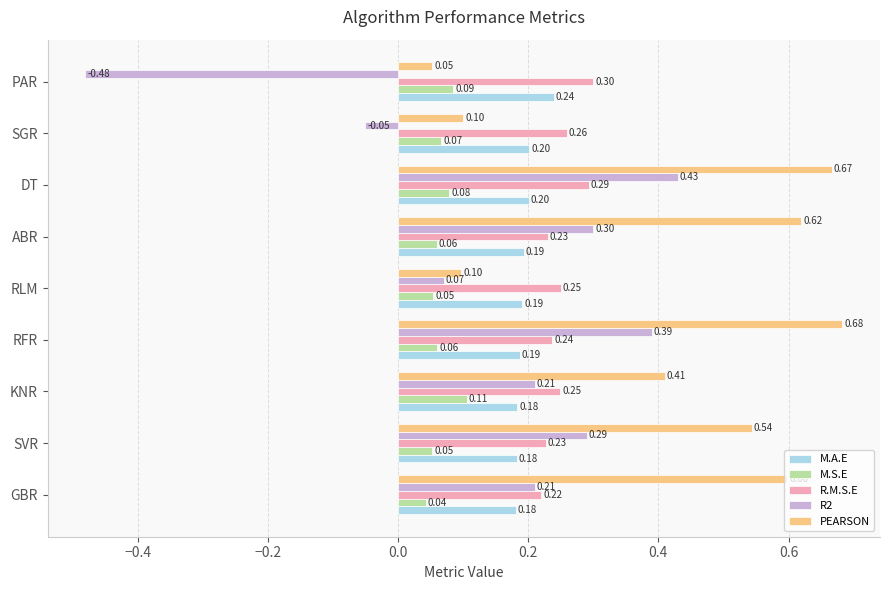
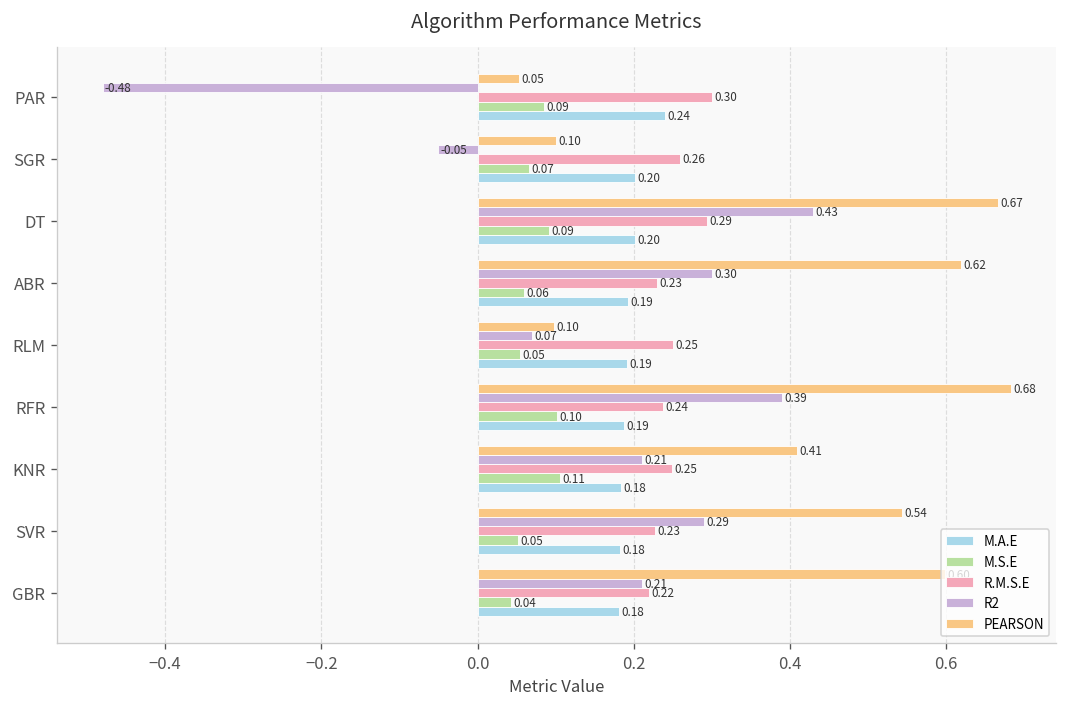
M.S.E, DT: 0.08 -> 0.09
M.S.E, RFR: 0.06 -> 0.10
